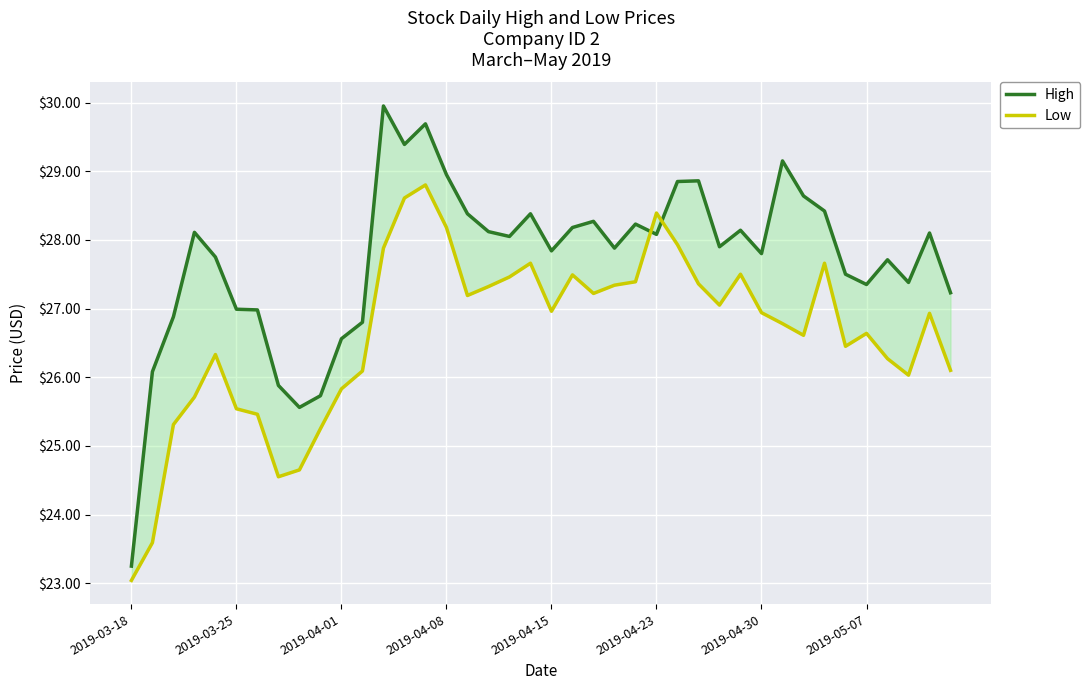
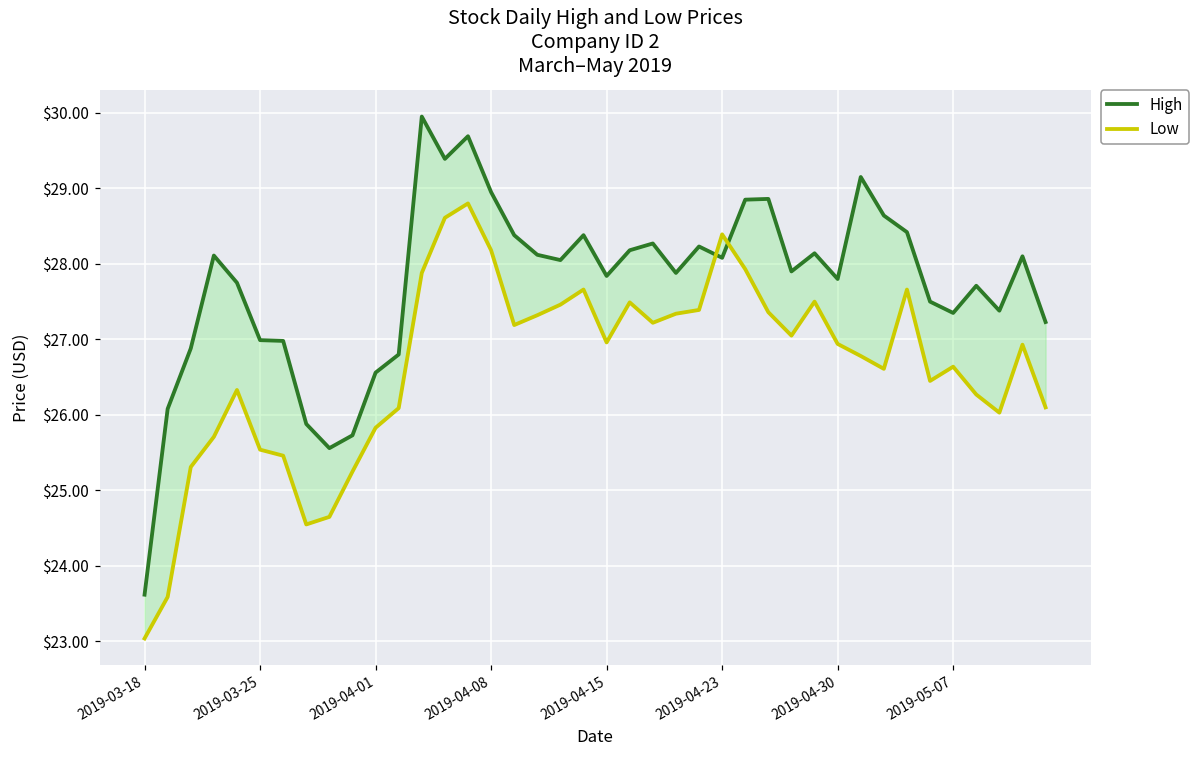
High, 2019-03-18: $23.2 -> $23.6
